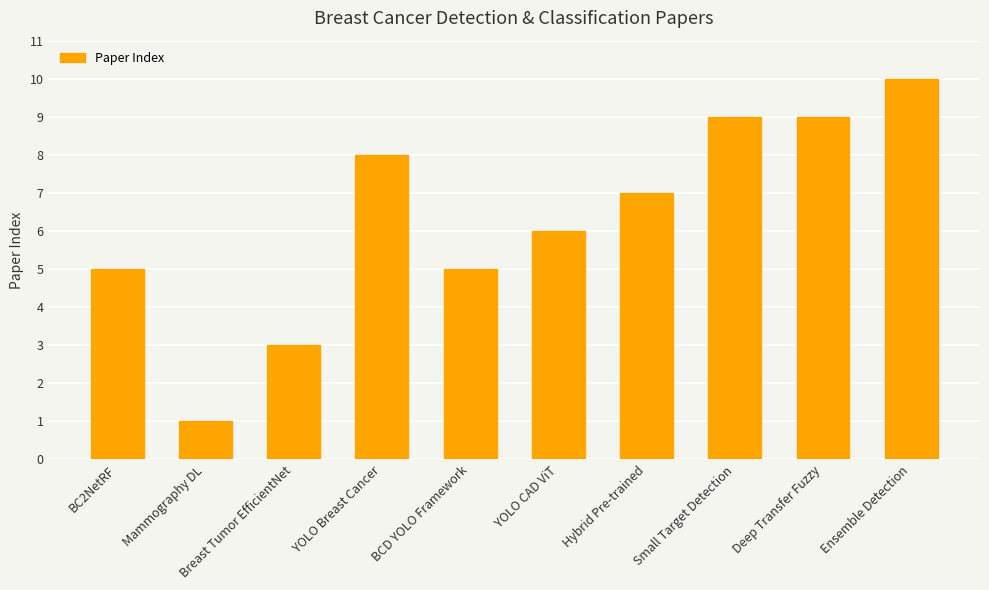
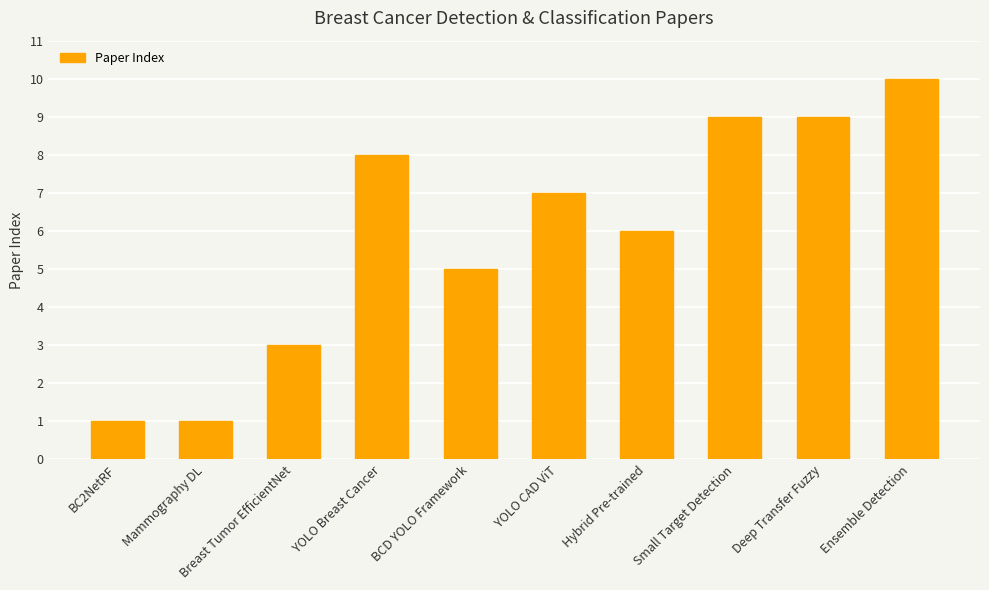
BC2NetRF: 5 -> 1
YOLO CAD ViT: 6 -> 7
Hybrid Pre-trained: 7 -> 6
